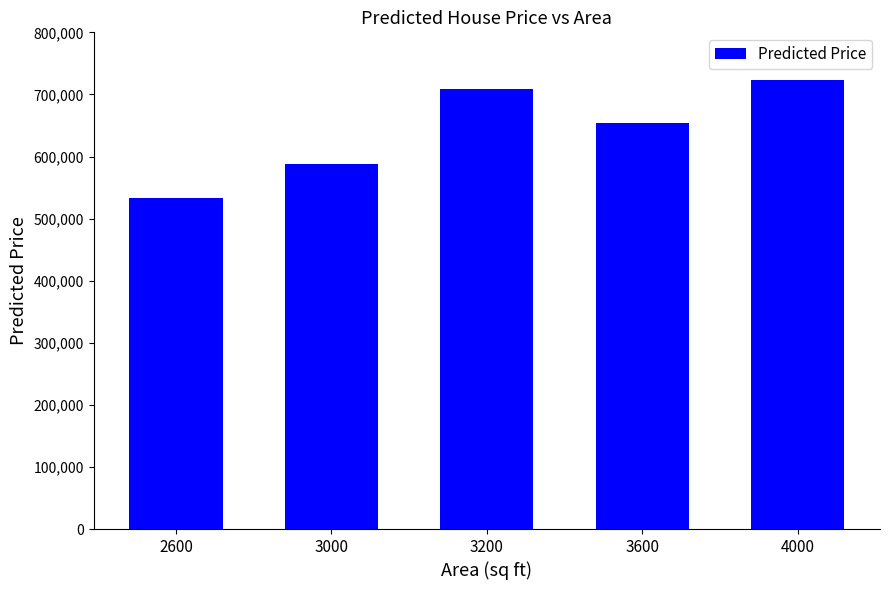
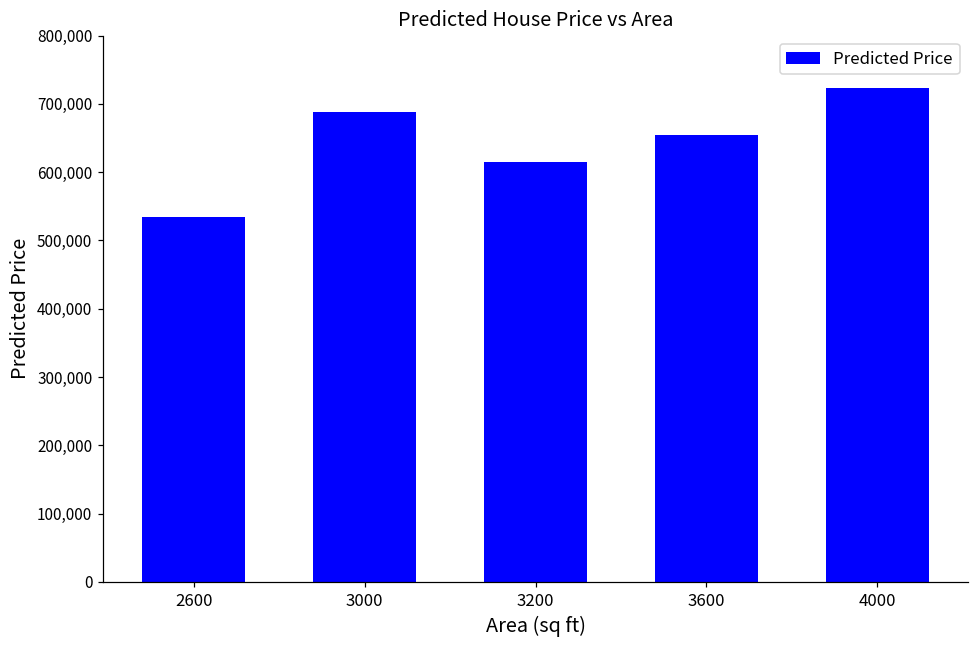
3000: 590,000 -> 690,000
3200: 710,000 -> 620,000
